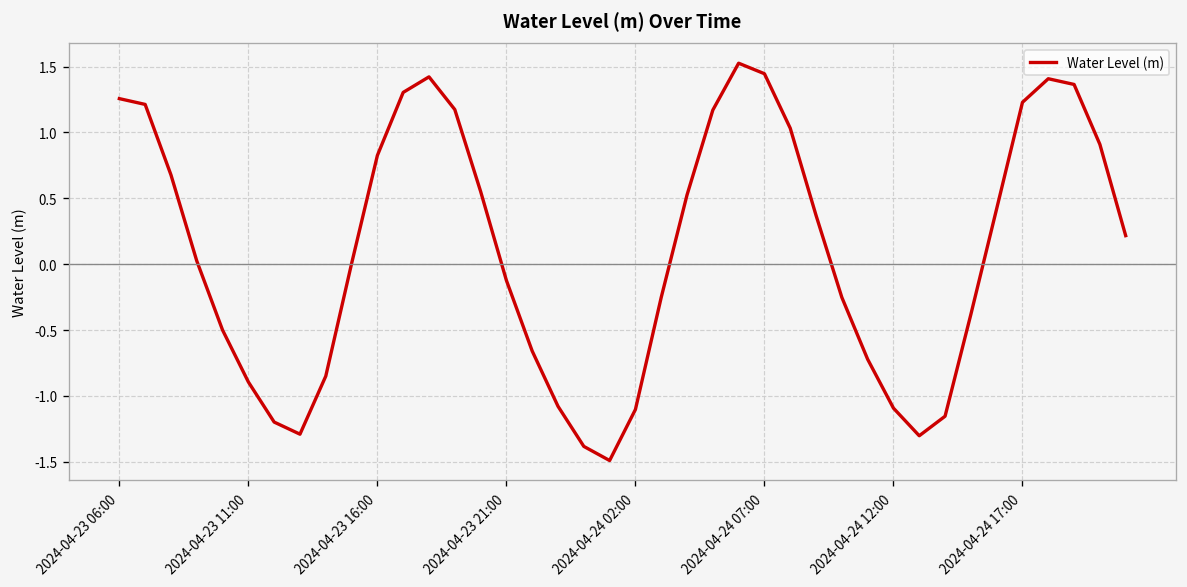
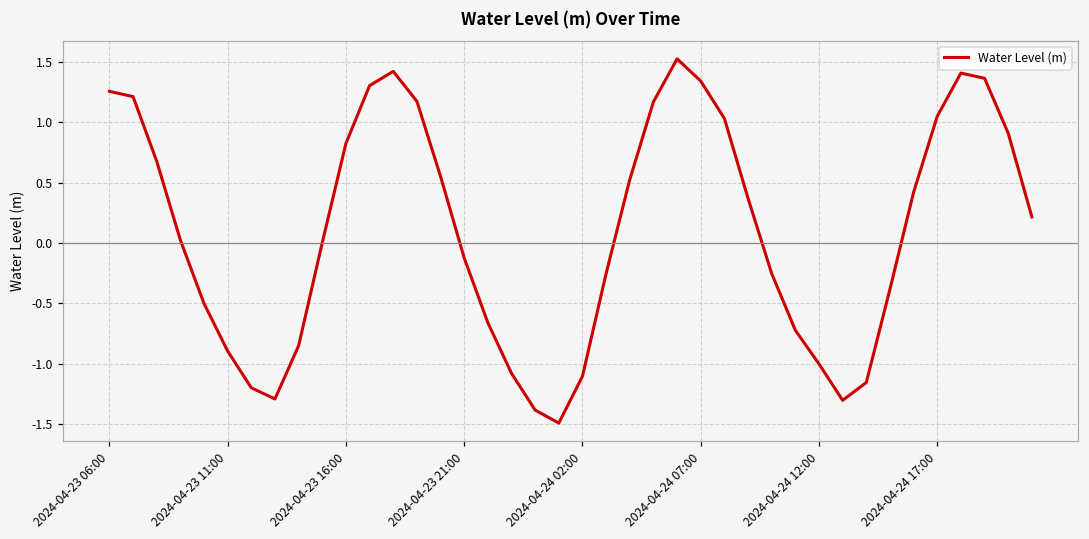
2024-04-24 07:00: 1.45 -> 1.34
2024-04-24 12:00: -1.09 -> -1.00
2024-04-24 17:00: 1.23 -> 1.05
